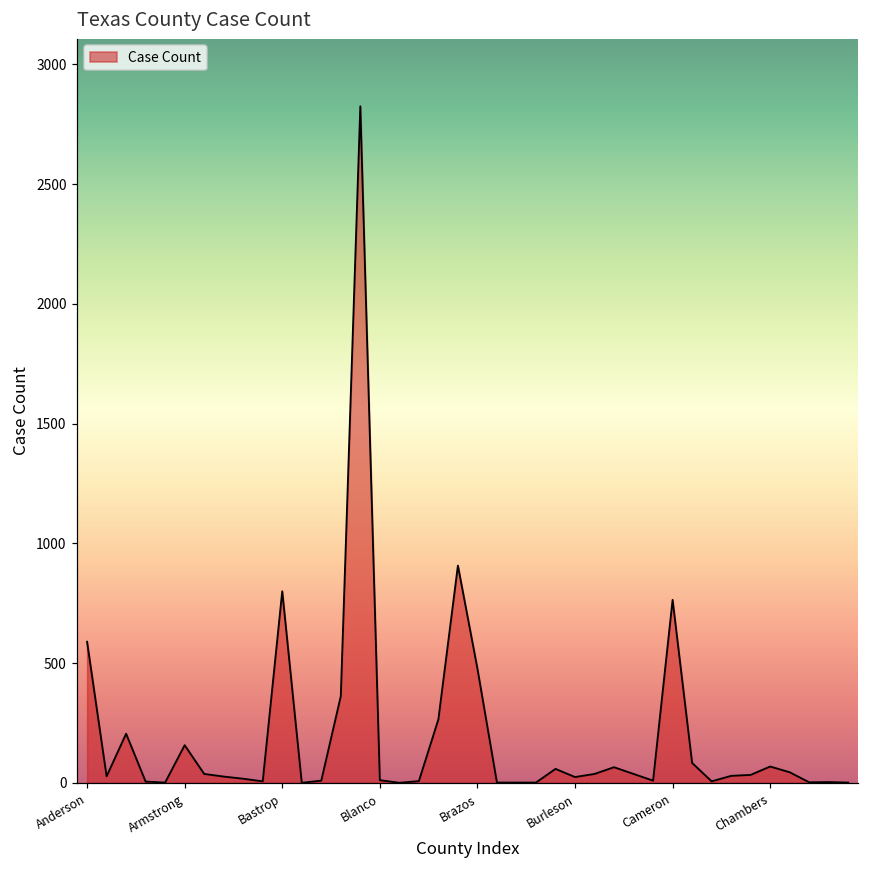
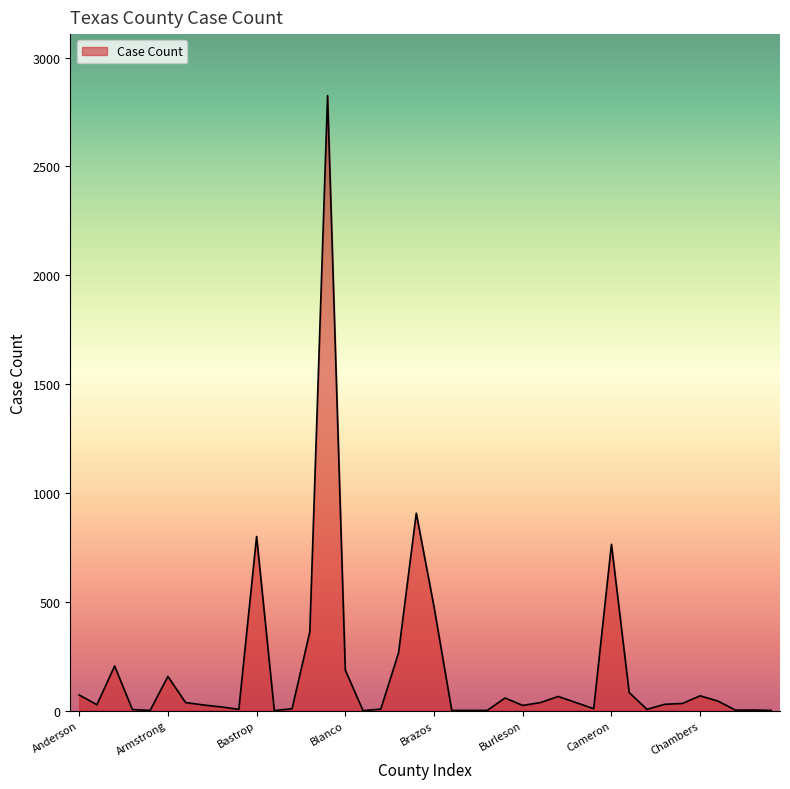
Anderson: 590 -> 70
Blanco: 10 -> 190
